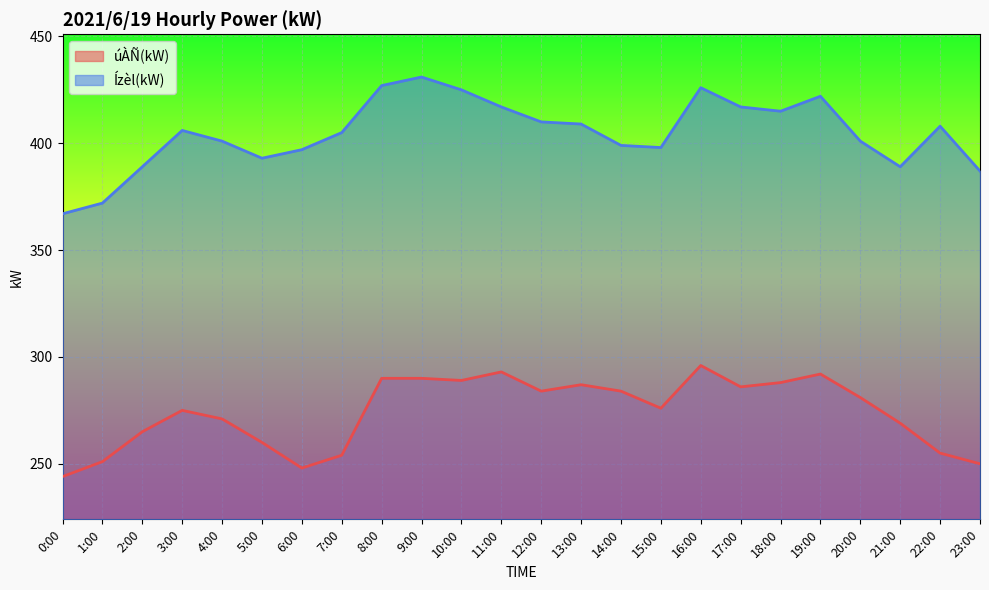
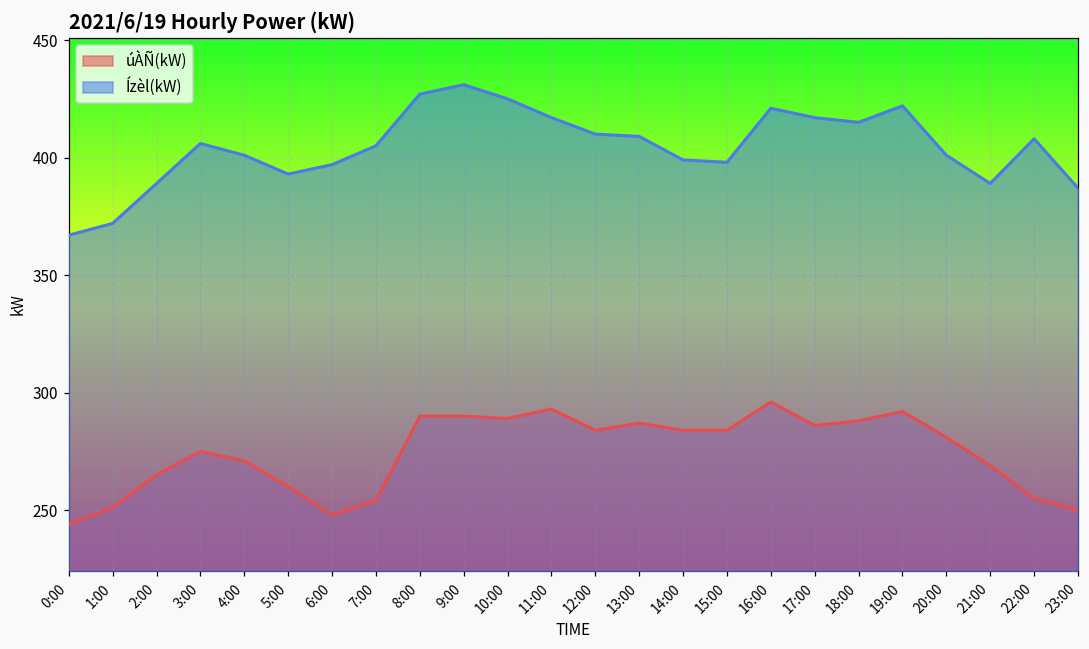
úÀÑ(kW), 15:00: 276 -> 284
Ízèl(kW), 16:00: 426 -> 421
